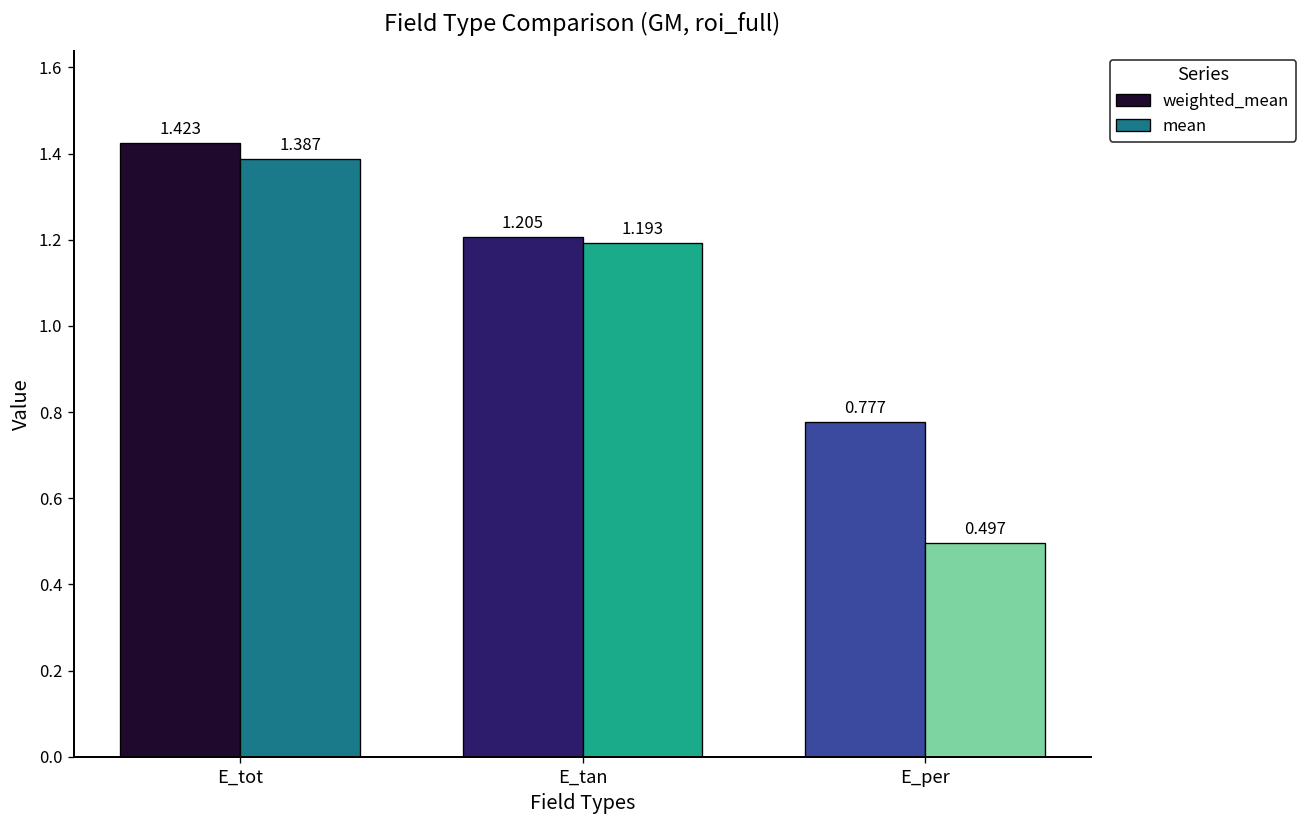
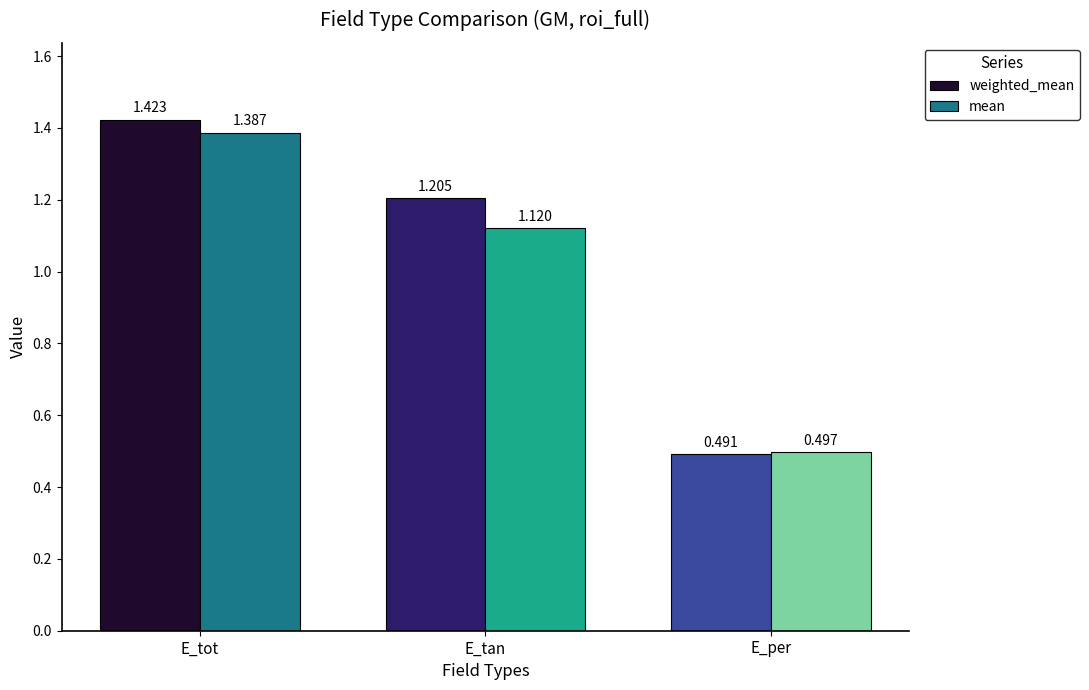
mean, E_tan: 1.193 -> 1.120
weighted_mean, E_per: 0.777 -> 0.491
